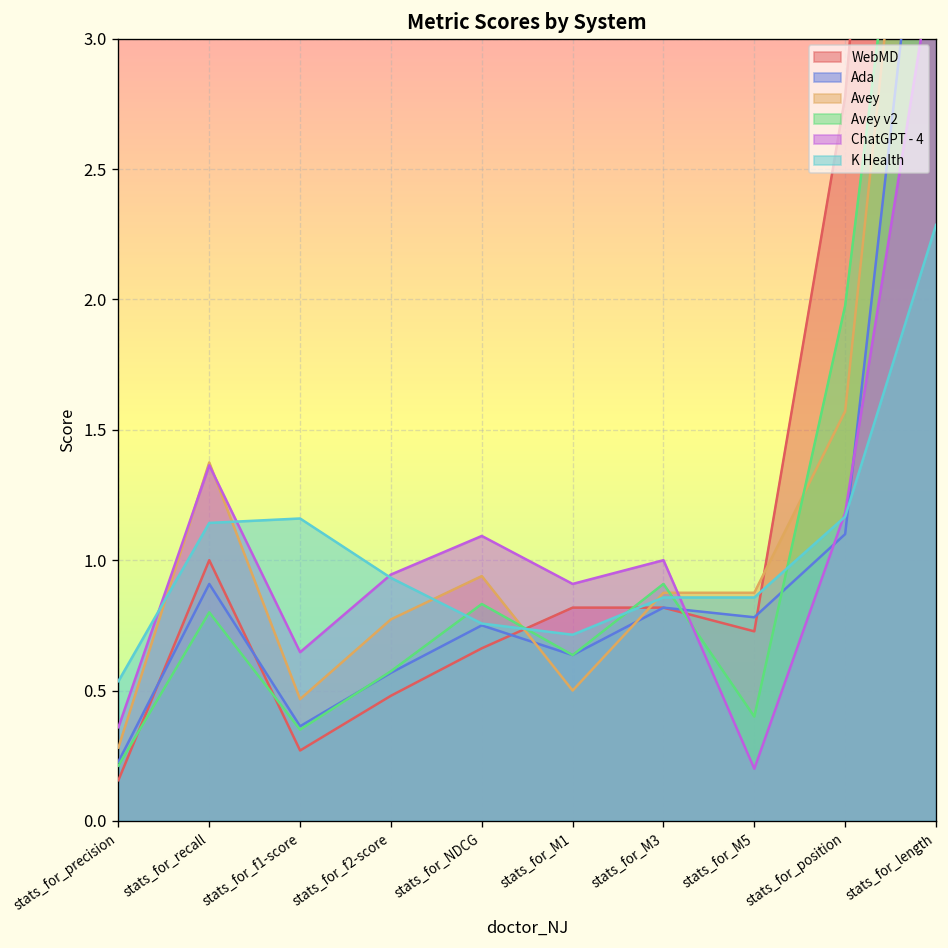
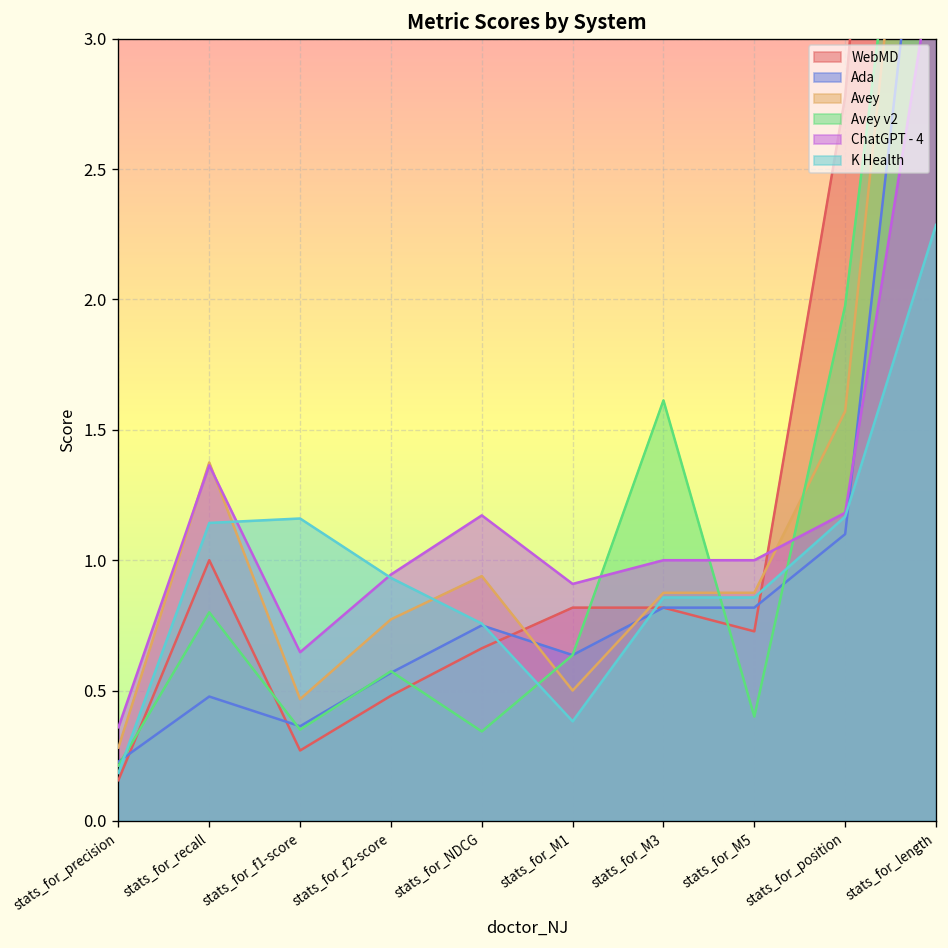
K Health, stats_for_precision: 0.54 -> 0.18
Ada, stats_for_recall: 0.91 -> 0.48
Avey v2, stats_for_NDCG: 0.83 -> 0.34
ChatGPT - 4, stats_for_NDCG: 1.09 -> 1.17
K Health, stats_for_M1: 0.71 -> 0.38
Avey v2, stats_for_M3: 0.91 -> 1.61
Ada, stats_for_M5: 0.78 -> 0.82
ChatGPT - 4, stats_for_M5: 0.2 -> 1.0
